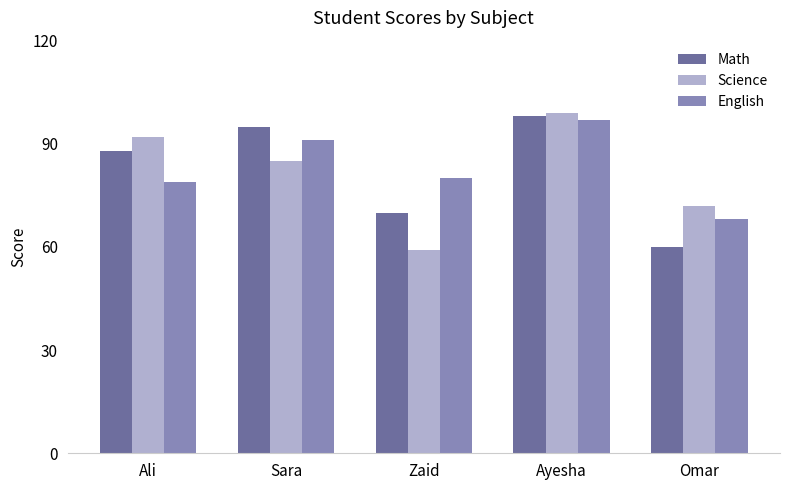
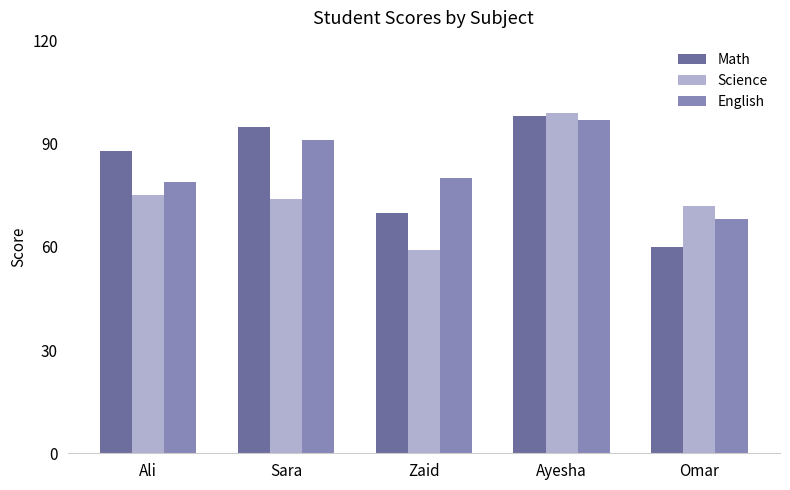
Science, Ali: 92 -> 75
Science, Sara: 85 -> 74
